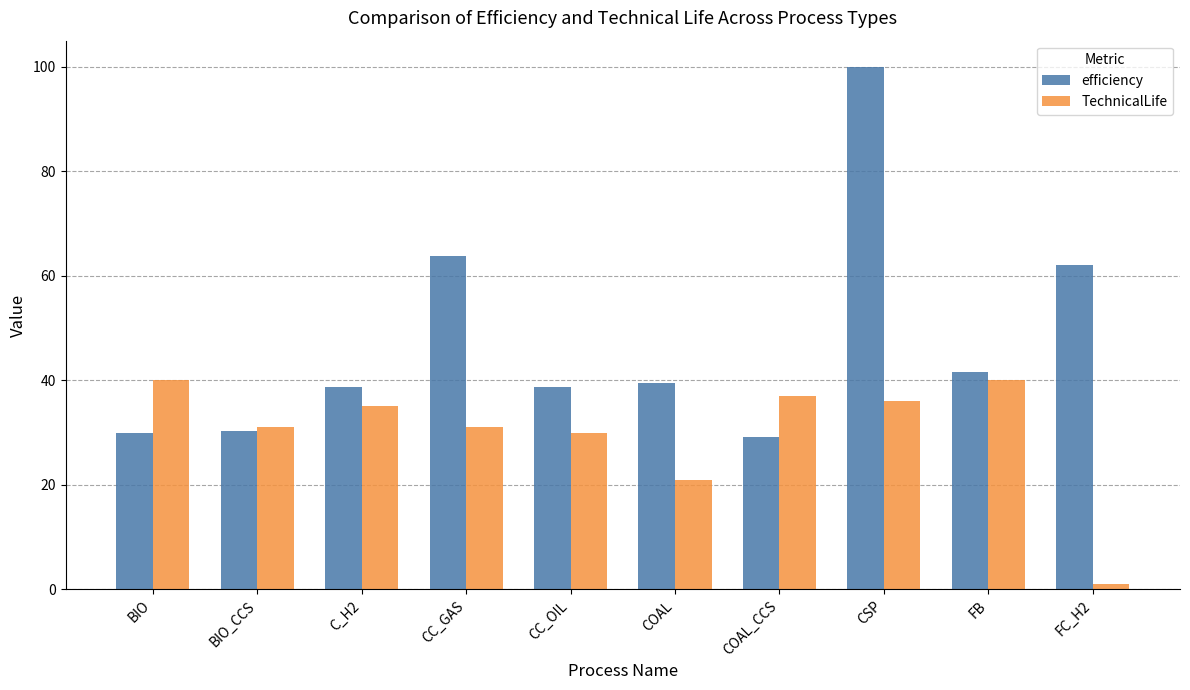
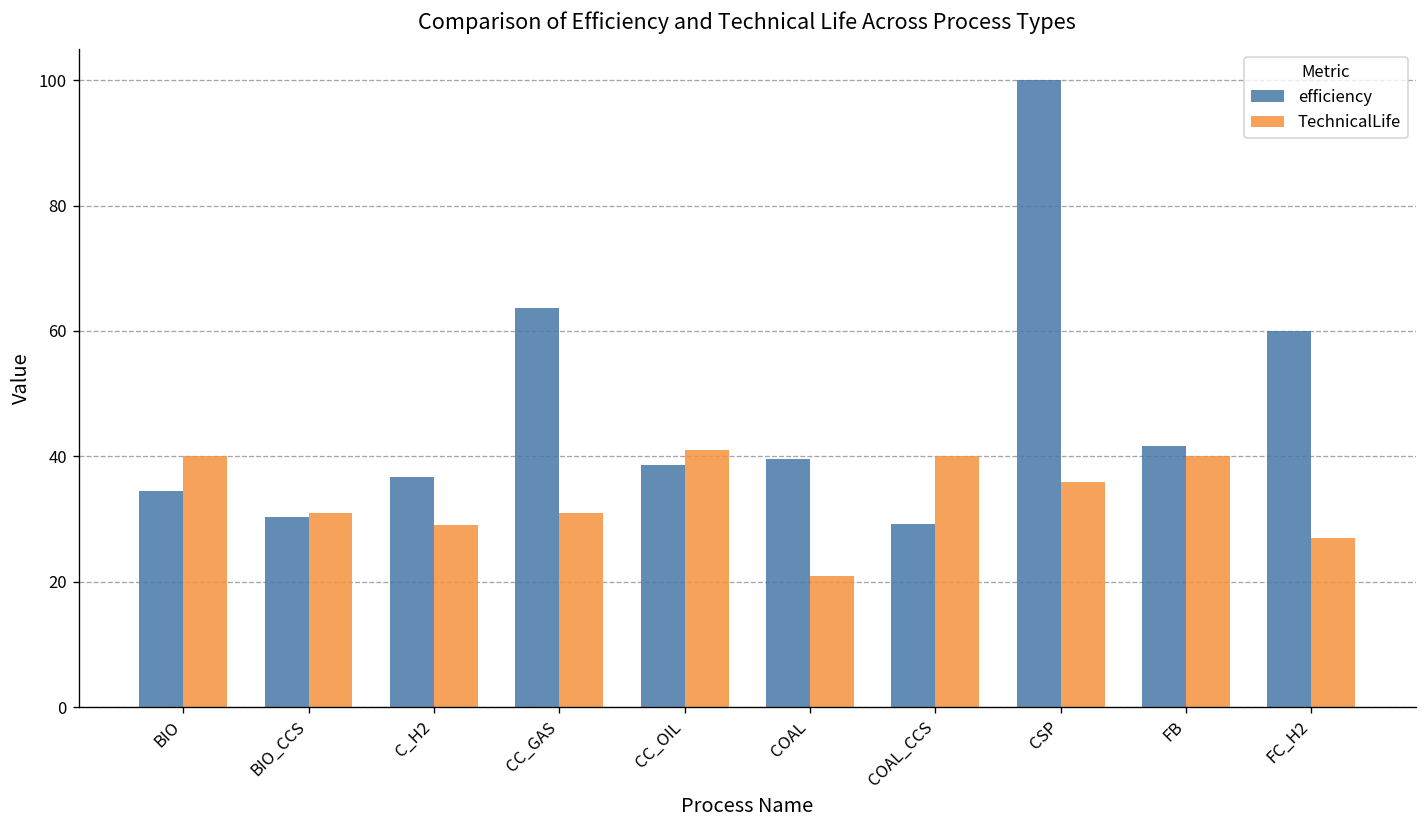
efficiency, BIO: 30 -> 35
efficiency, C_H2: 39 -> 37
TechnicalLife, C_H2: 35 -> 29
TechnicalLife, CC_OIL: 30 -> 41
TechnicalLife, COAL_CCS: 37 -> 40
efficiency, FC_H2: 62 -> 60
TechnicalLife, FC_H2: 1 -> 27
